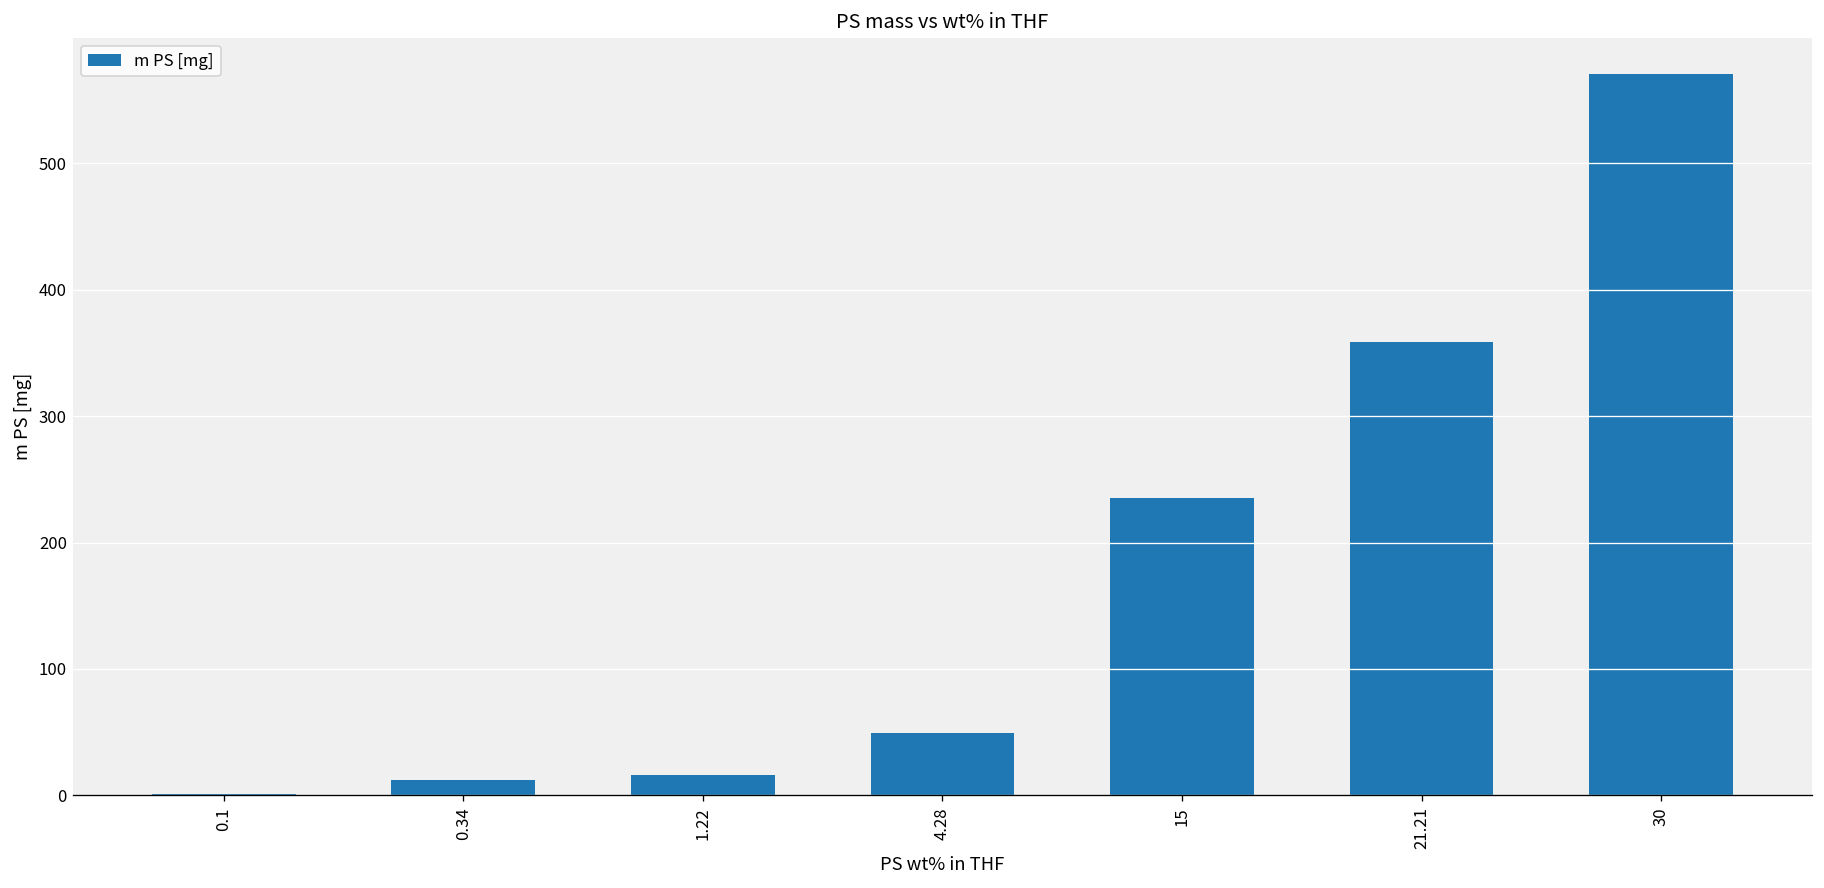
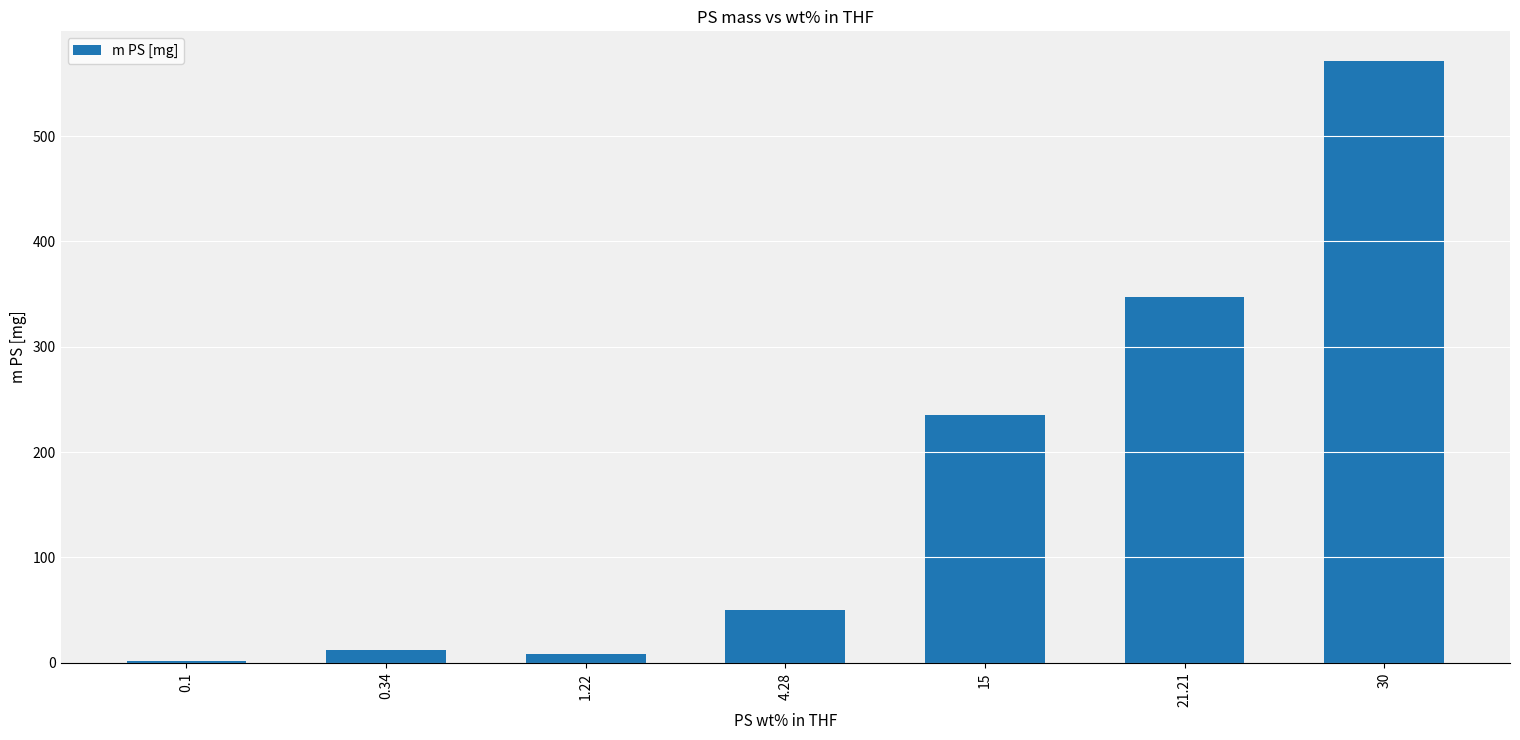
1.22: 16 -> 8
21.21: 359 -> 347
